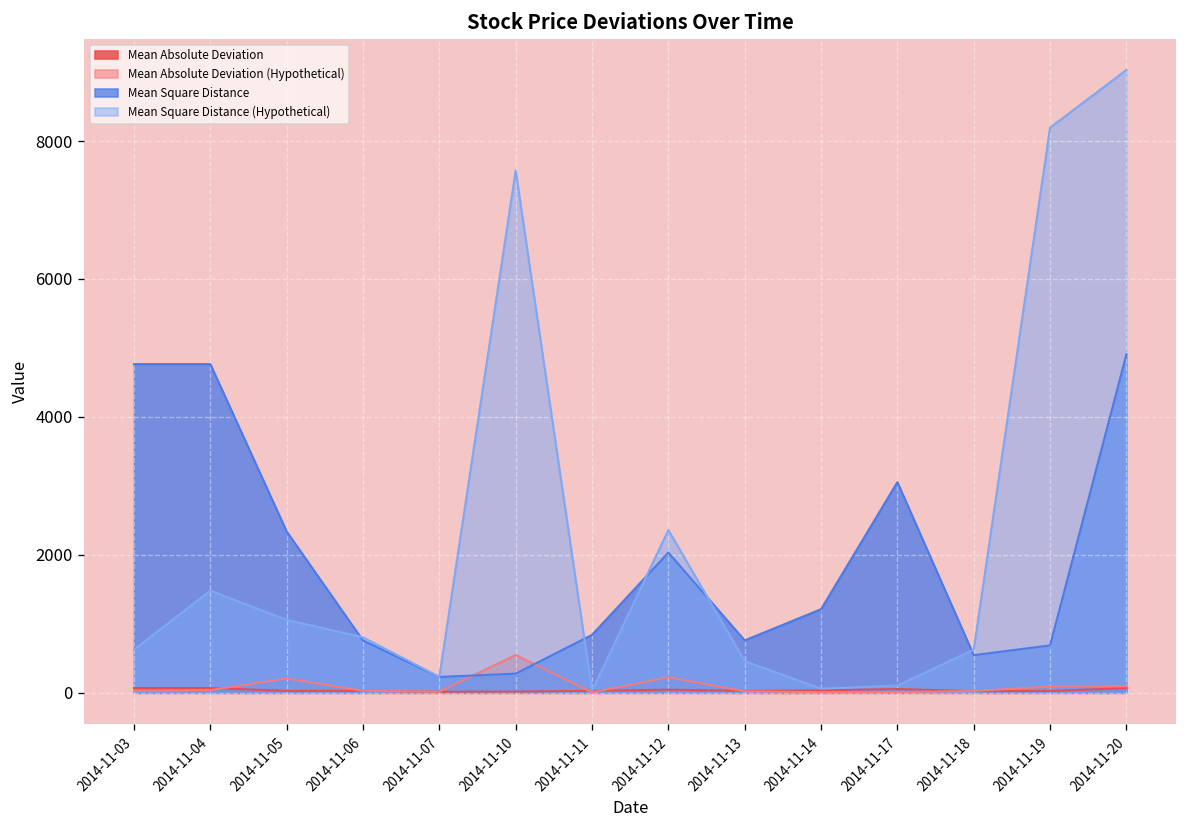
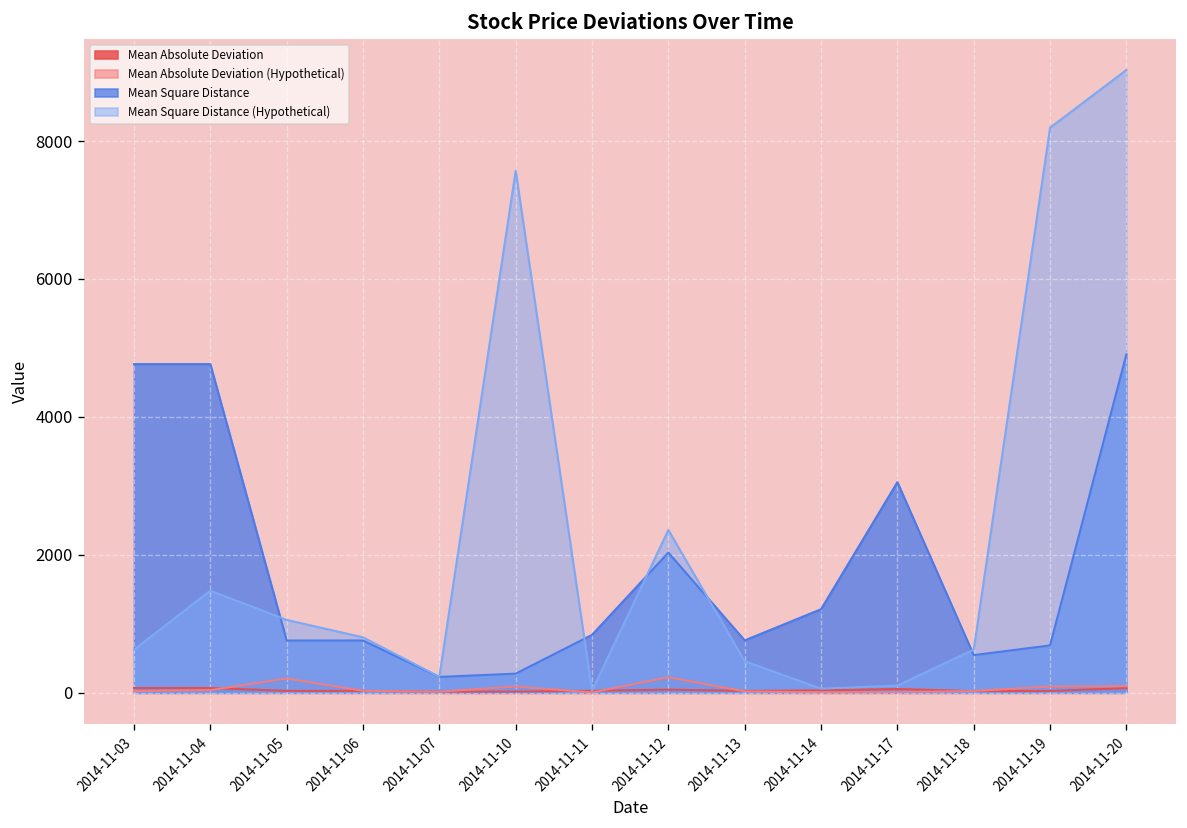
Mean Square Distance, 2014-11-05: 2300 -> 800
Mean Absolute Deviation (Hypothetical), 2014-11-10: 500 -> 100
